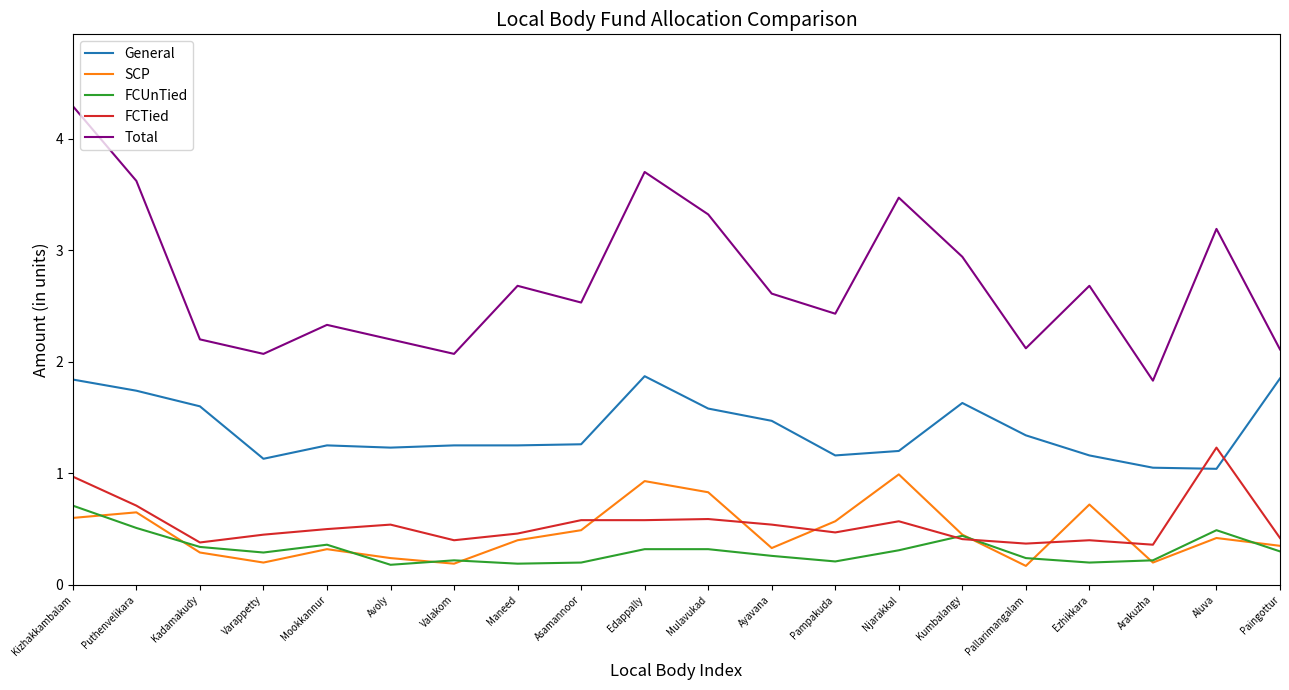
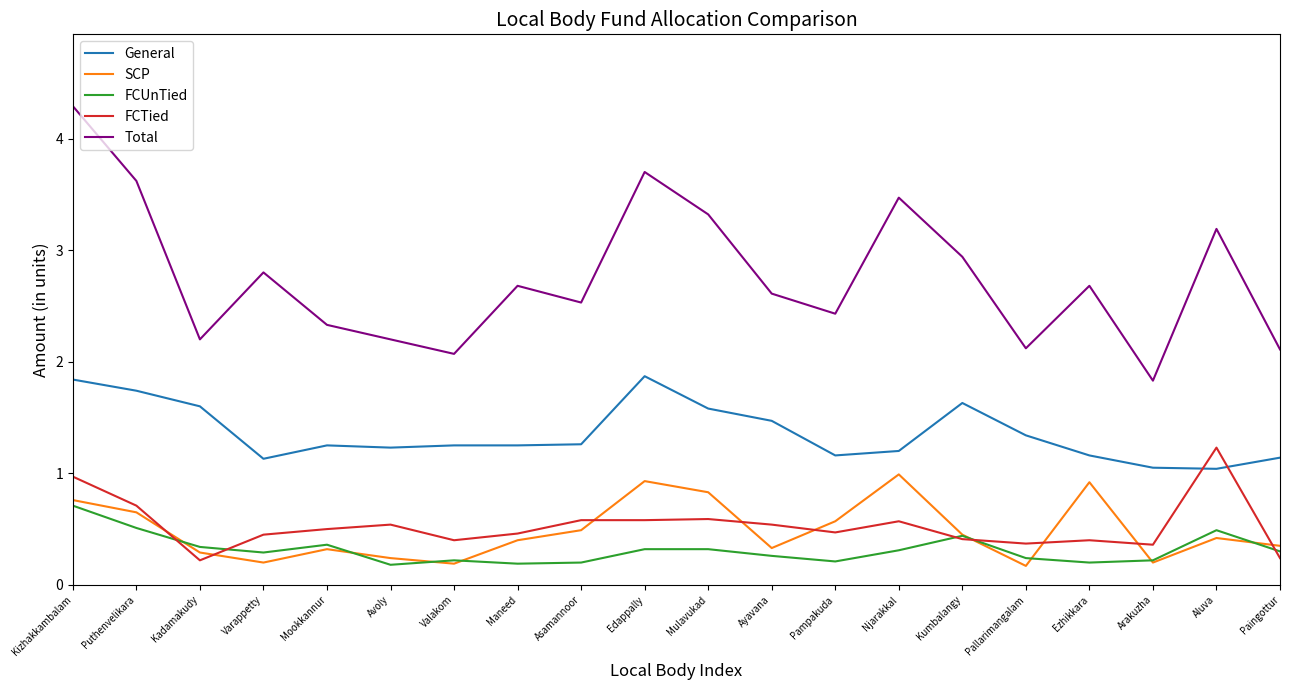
SCP, Kizhakkambalam: 0.60 -> 0.76
FCTied, Kadamakudy: 0.38 -> 0.22
Total, Varappetty: 2.07 -> 2.80
SCP, Ezhikkara: 0.72 -> 0.92
General, Paingottur: 1.85 -> 1.14
FCTied, Paingottur: 0.42 -> 0.24
